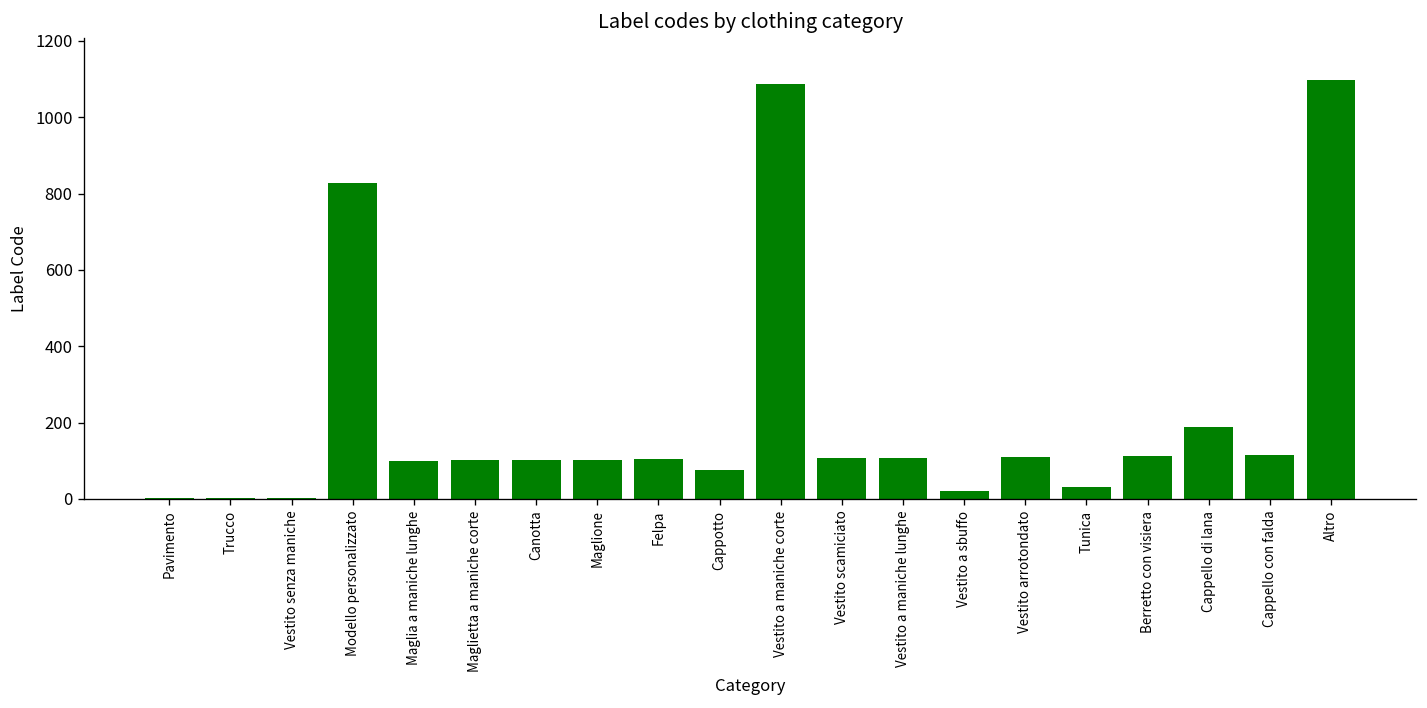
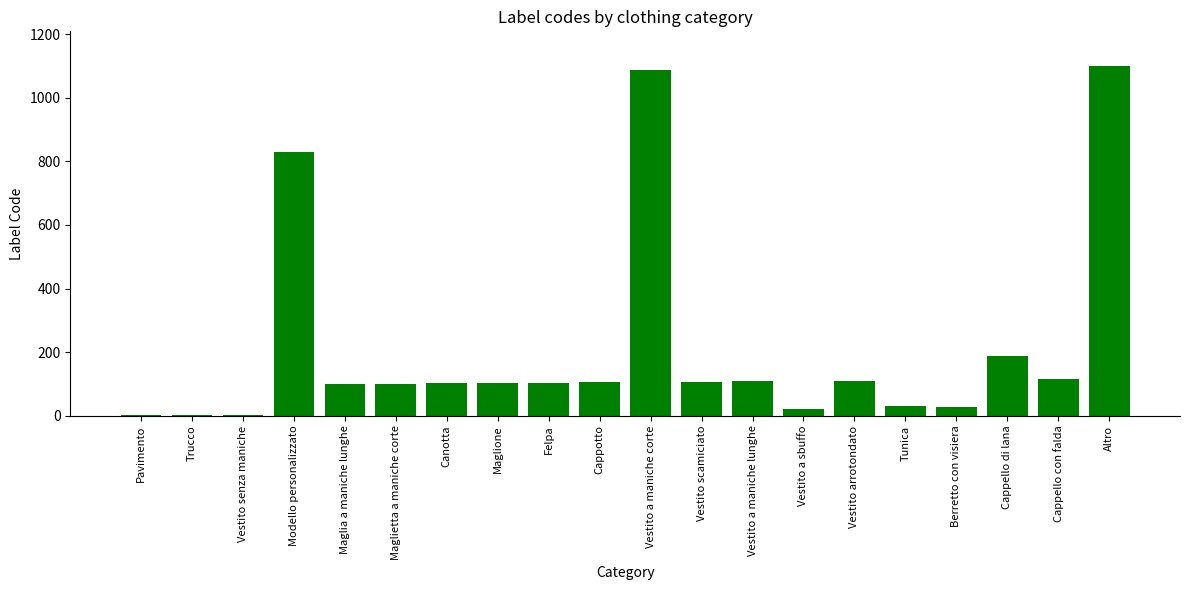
Cappotto: 80 -> 110
Berretto con visiera: 110 -> 30
